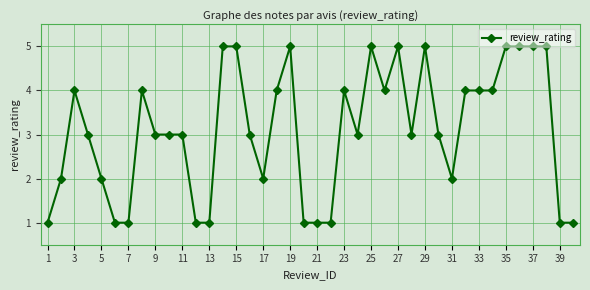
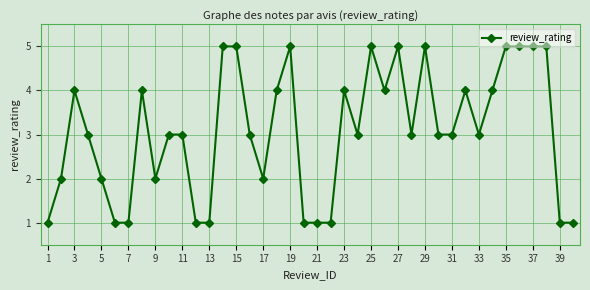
9: 3 -> 2
31: 2 -> 3
33: 4 -> 3
